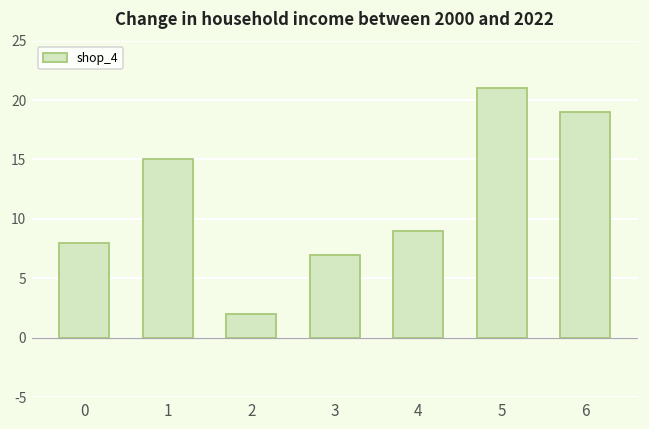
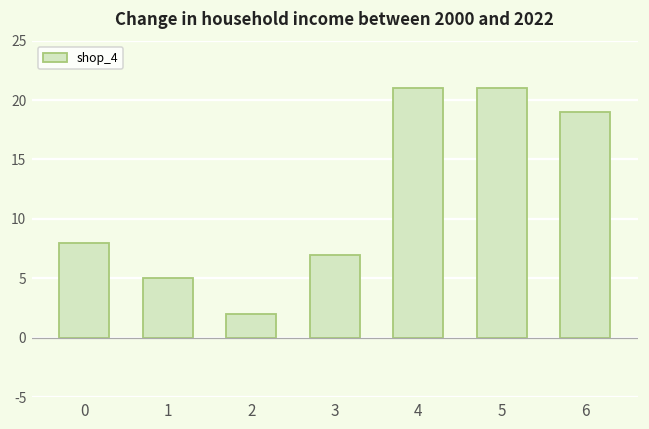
1: 15 -> 5
4: 9 -> 21
